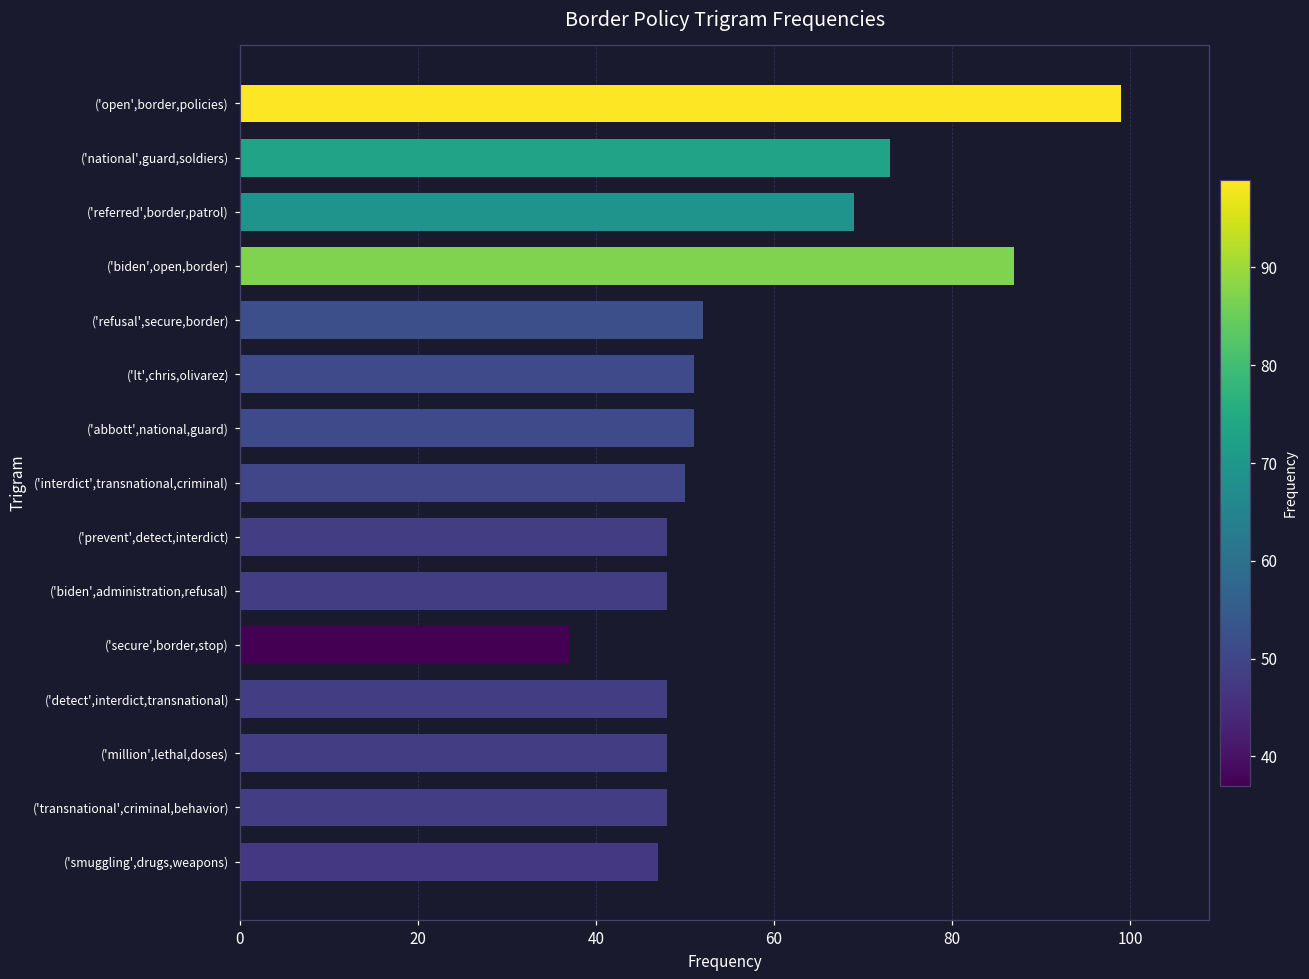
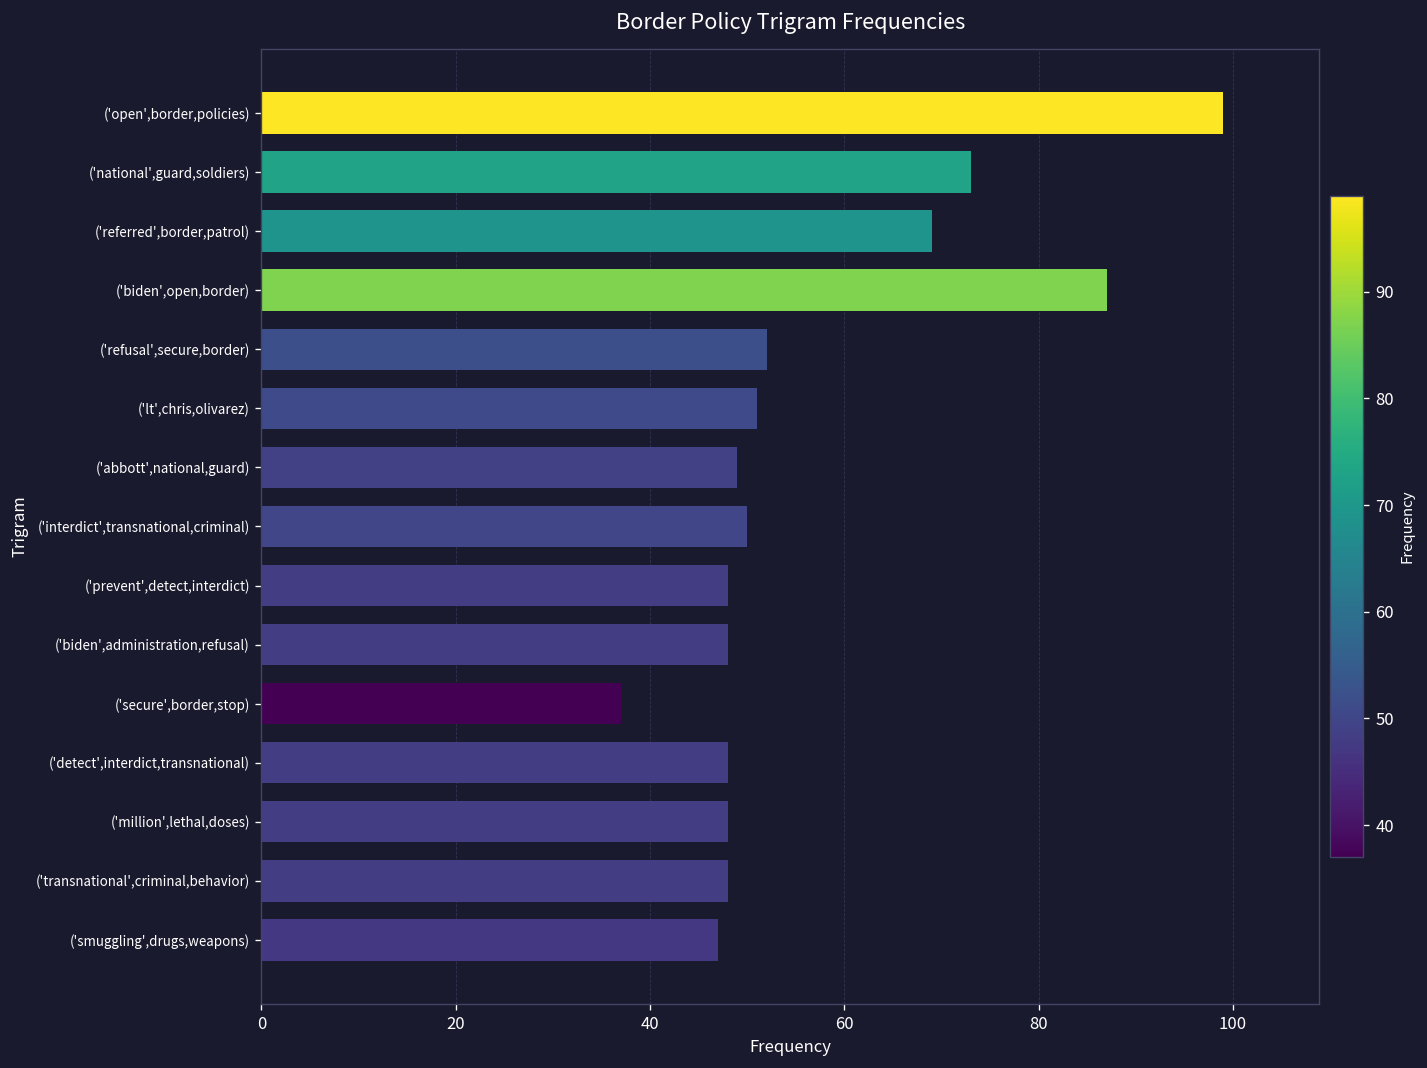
('abbott',national,guard): 51 -> 49
